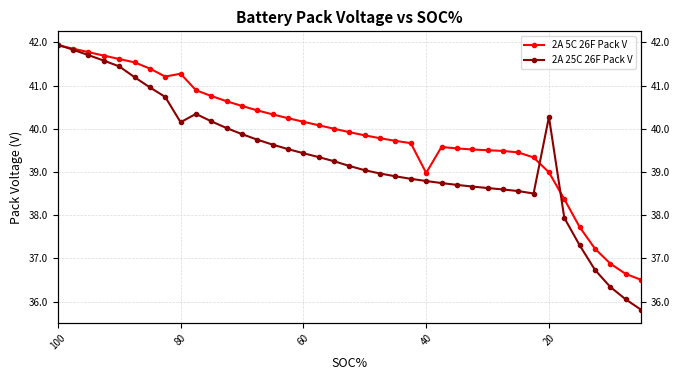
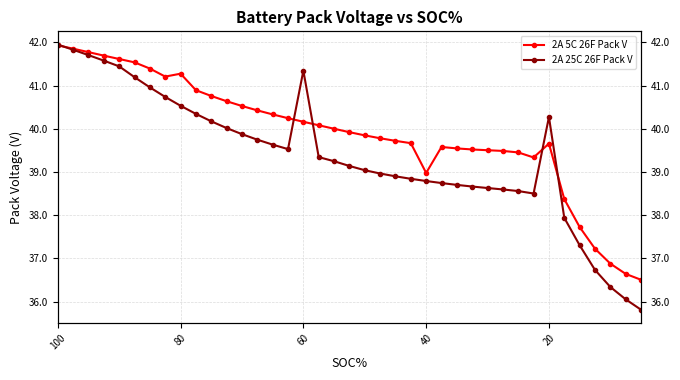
2A 25C 26F Pack V, 80: 40.2 -> 40.5
2A 25C 26F Pack V, 60: 39.4 -> 41.3
2A 5C 26F Pack V, 20: 39.0 -> 39.7
